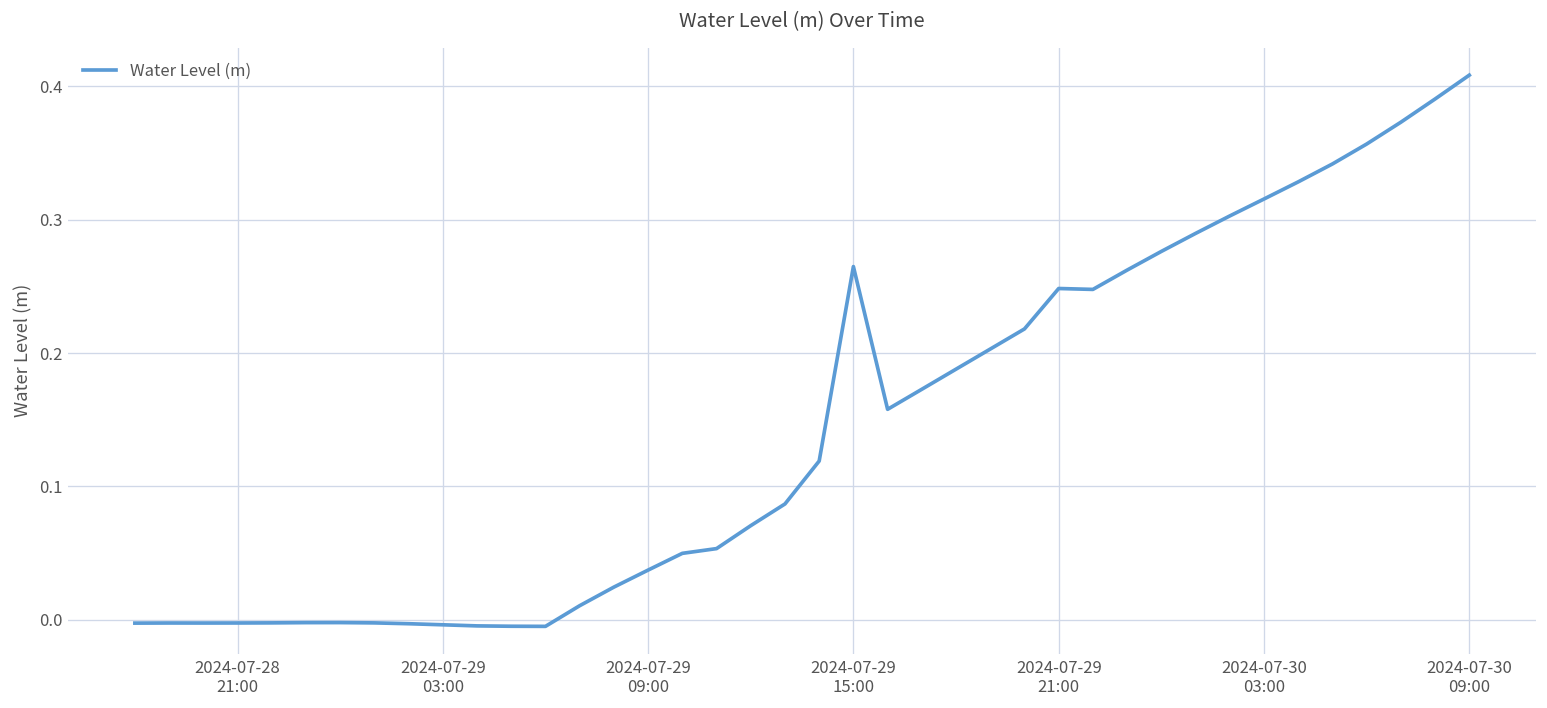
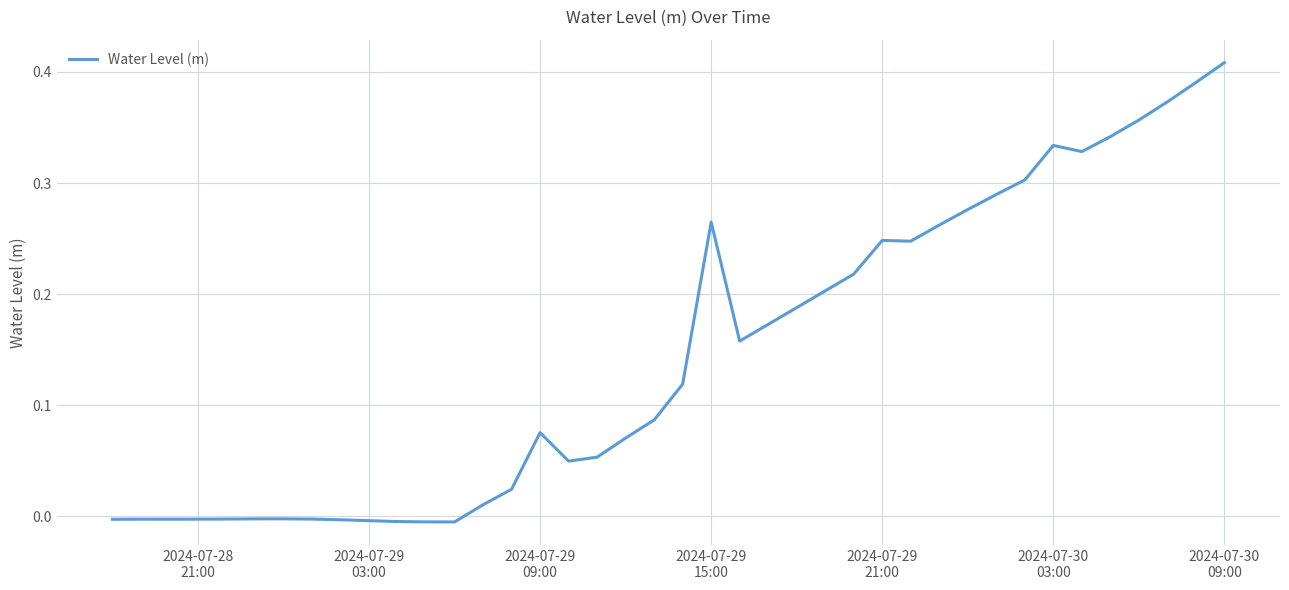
2024-07-29 09:00: 0.037 -> 0.075
2024-07-30 03:00: 0.316 -> 0.334
